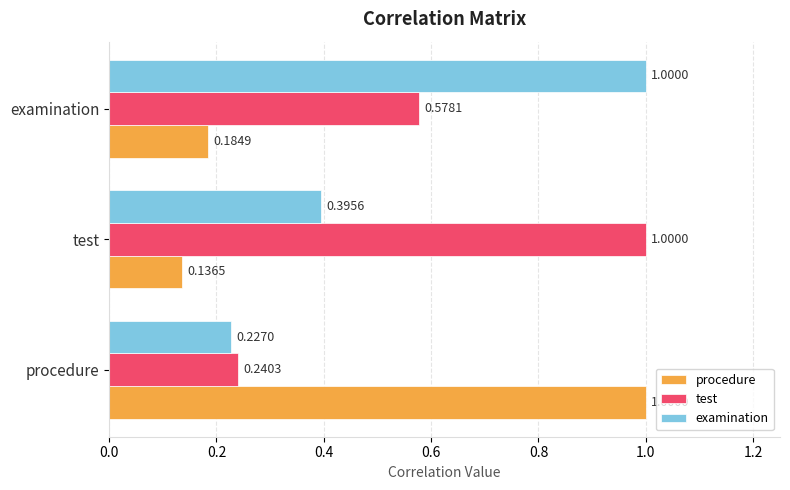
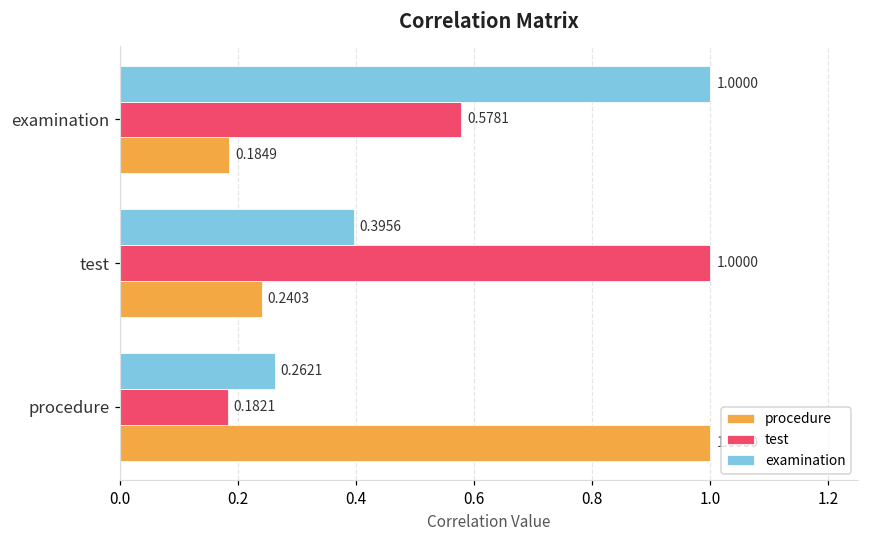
procedure, test: 0.1365 -> 0.2403
examination, procedure: 0.2270 -> 0.2621
test, procedure: 0.2403 -> 0.1821
